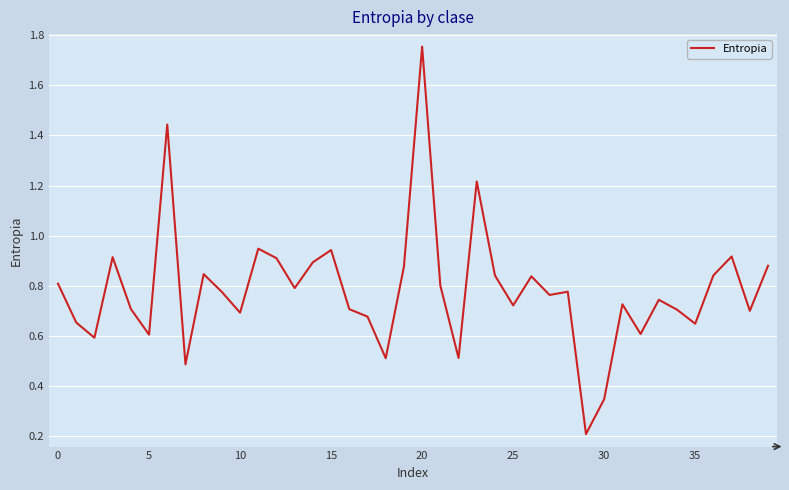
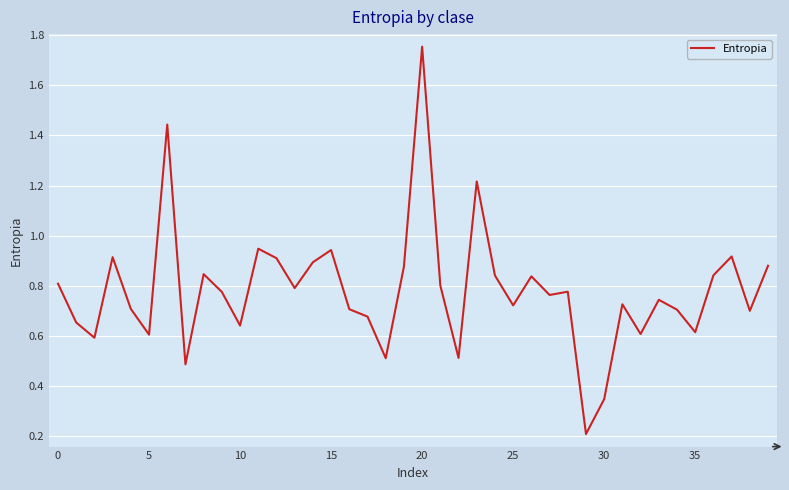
10: 0.69 -> 0.64
35: 0.65 -> 0.61
